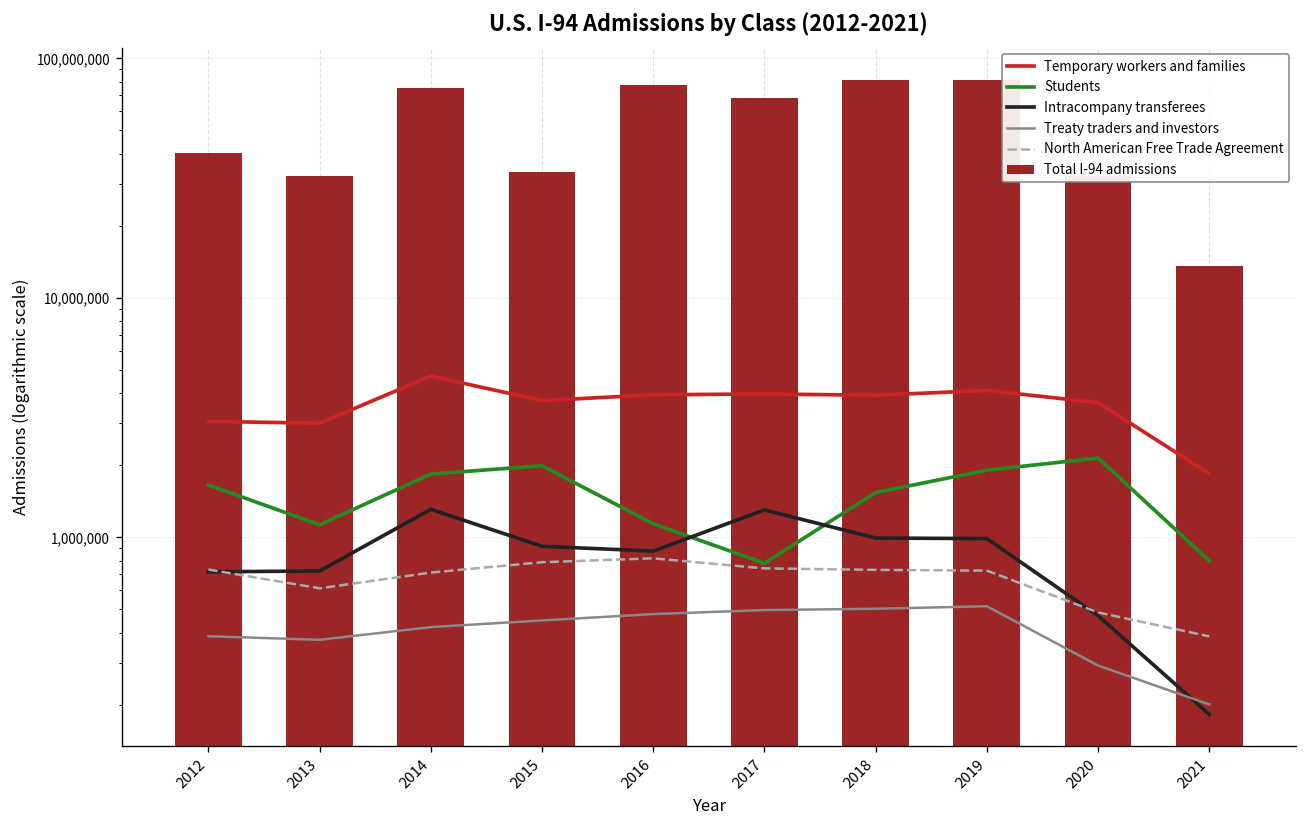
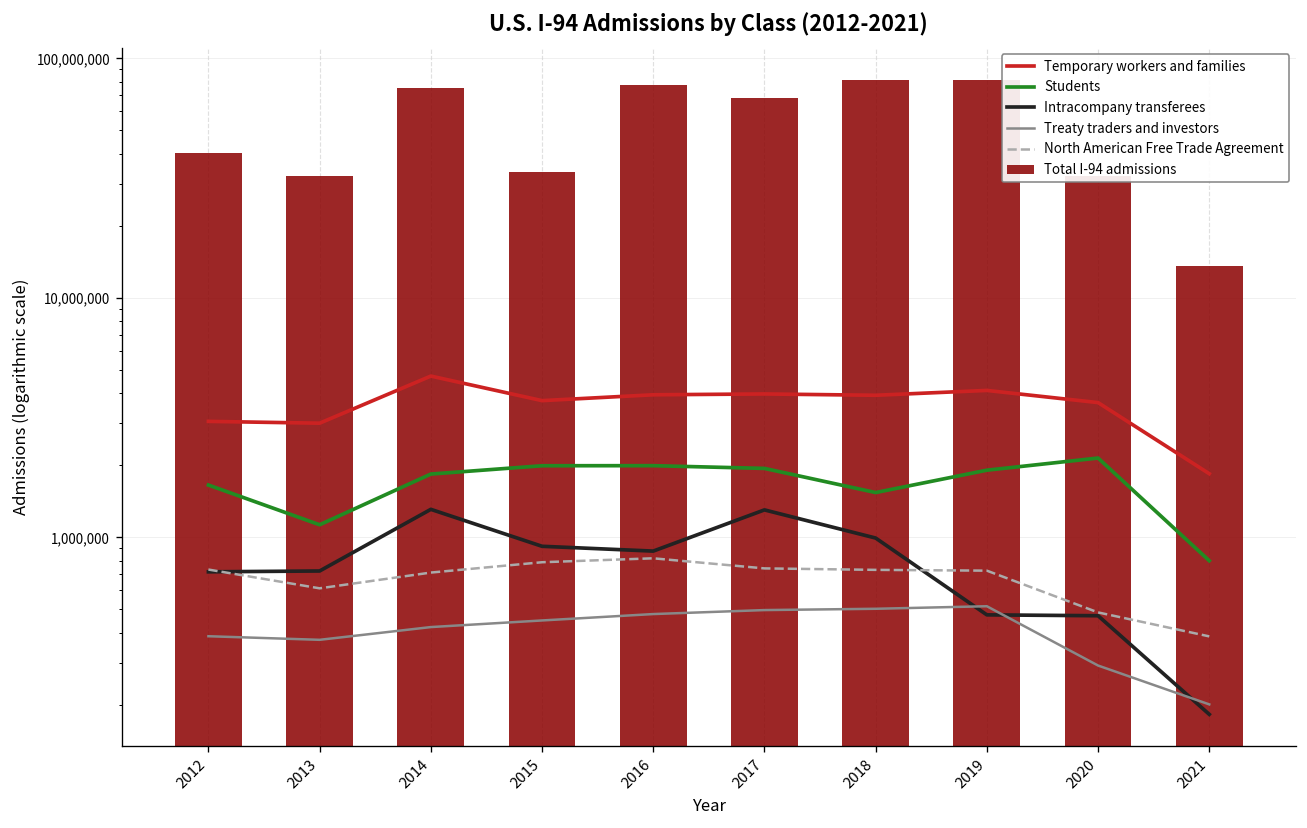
Students, 2016: 1,100,000 -> 2,000,000
Students, 2017: 780,000 -> 1,900,000
Intracompany transferees, 2019: 1,000,000 -> 470,000
